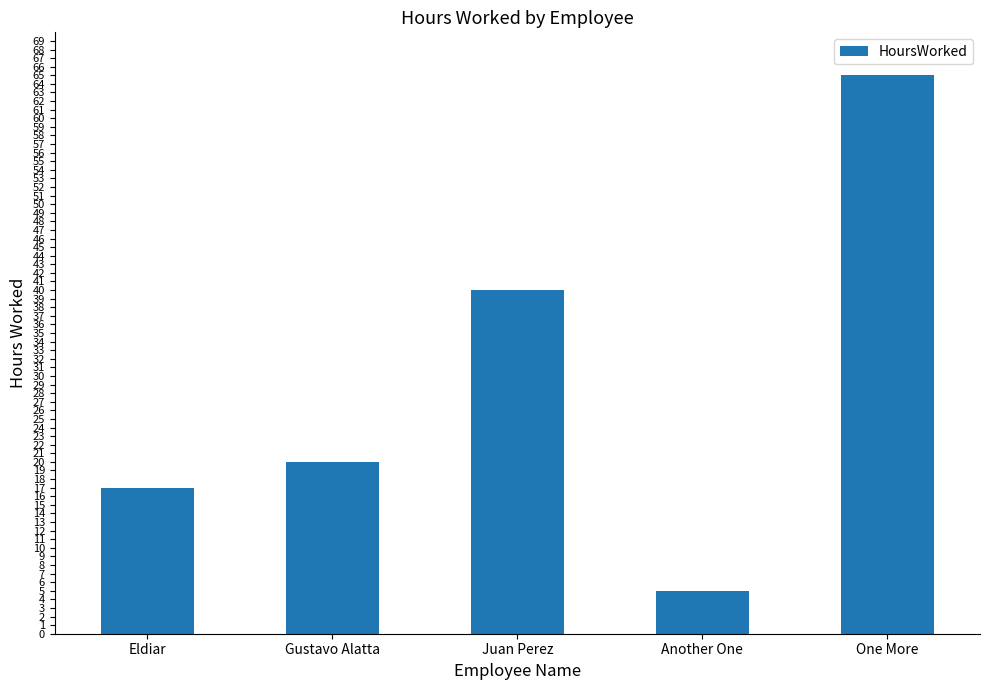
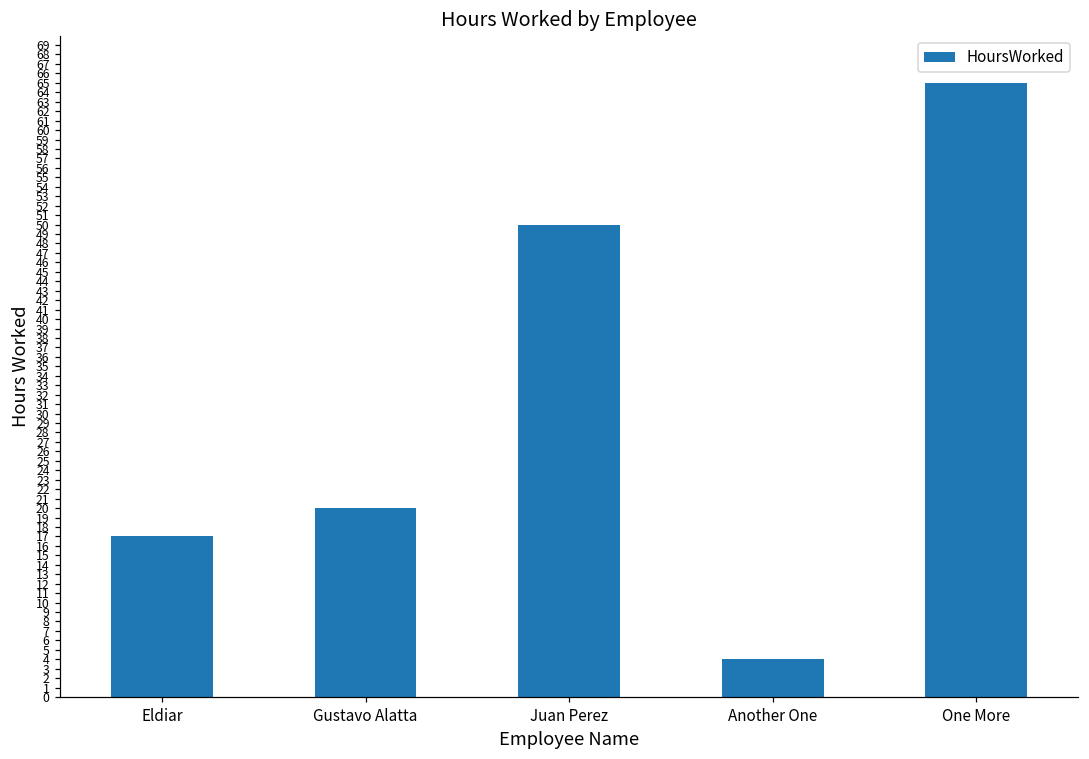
Juan Perez: 40 -> 50
Another One: 5 -> 4
